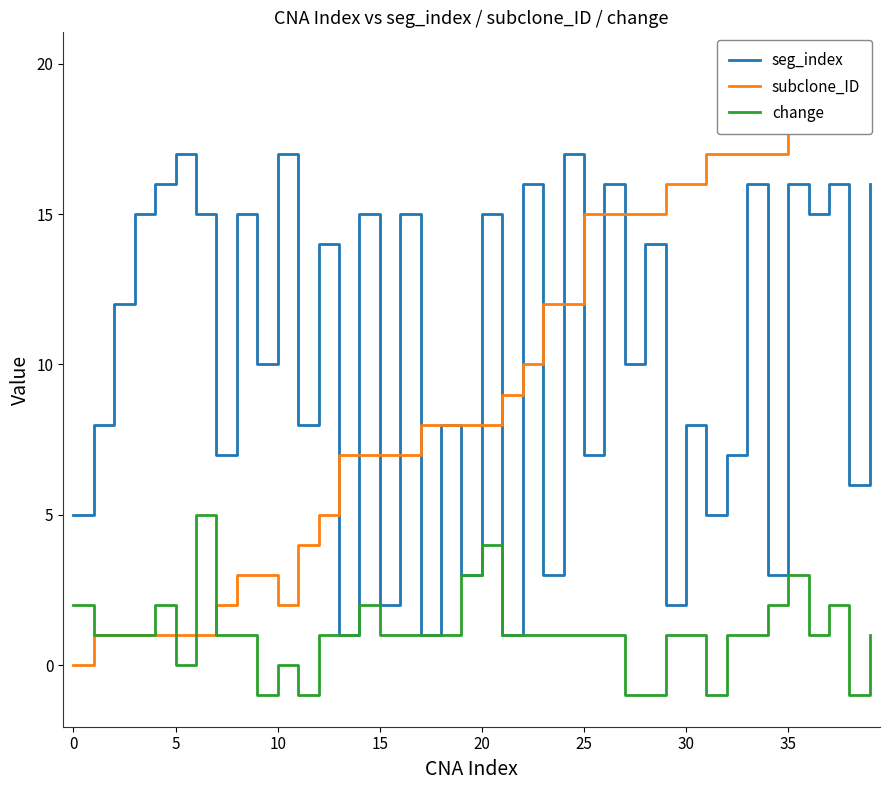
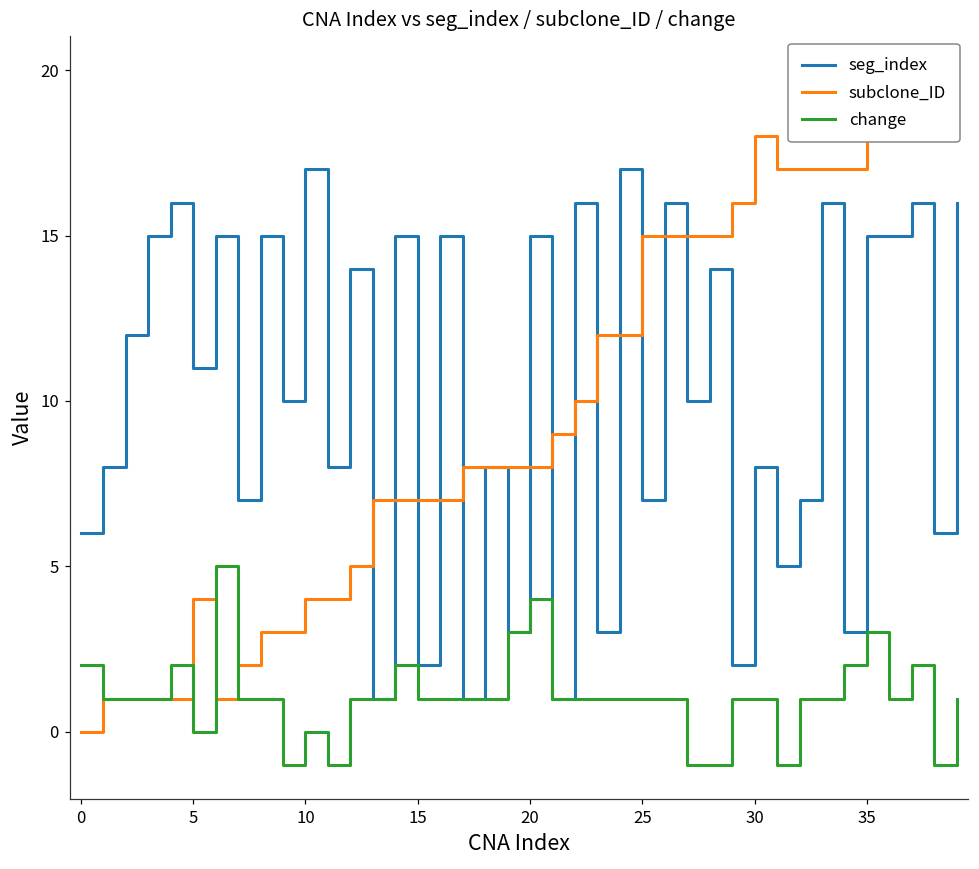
seg_index, 0: 5 -> 6
seg_index, 5: 17 -> 11
subclone_ID, 5: 1 -> 4
subclone_ID, 10: 2 -> 4
subclone_ID, 30: 16 -> 18
seg_index, 35: 16 -> 15
